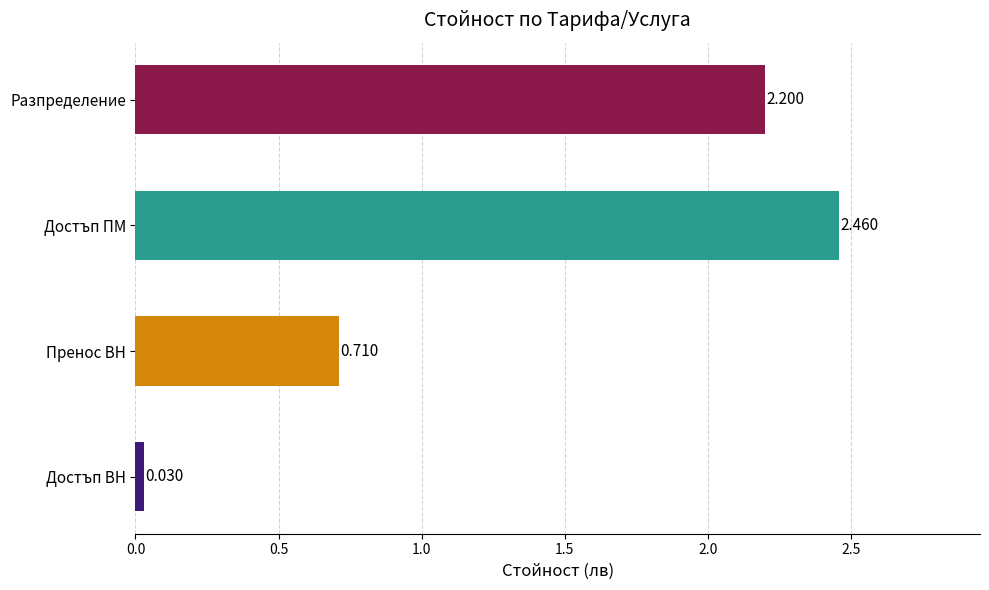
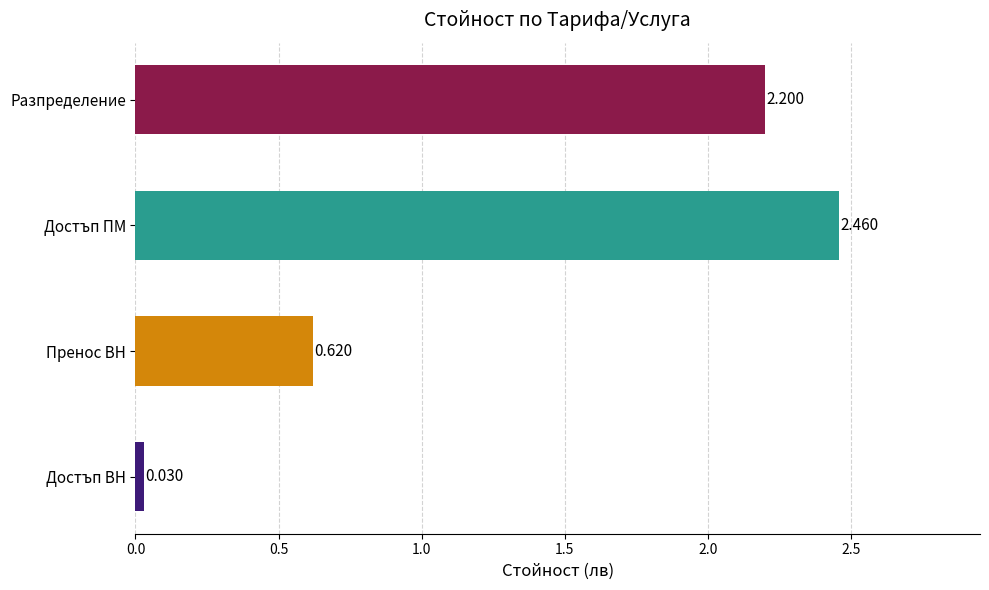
Пренос ВН: 0.710 -> 0.620
